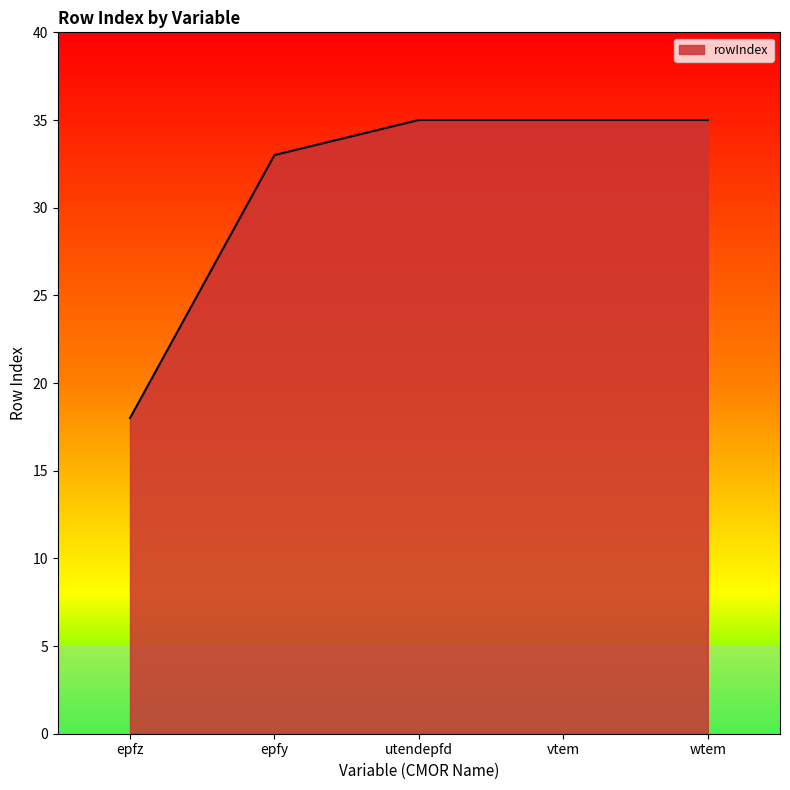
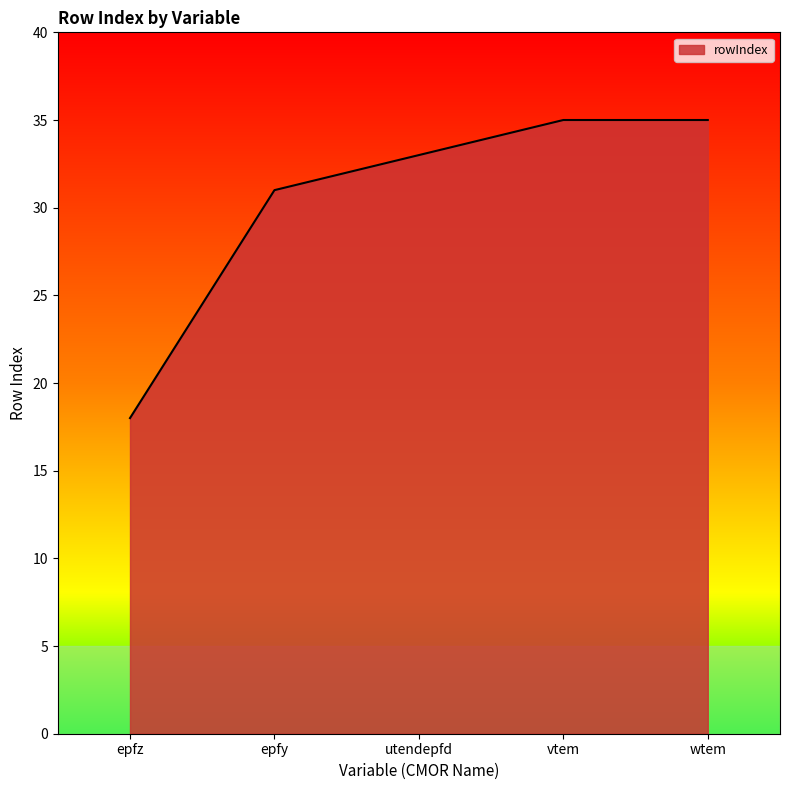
epfy: 33 -> 31
utendepfd: 35 -> 33
